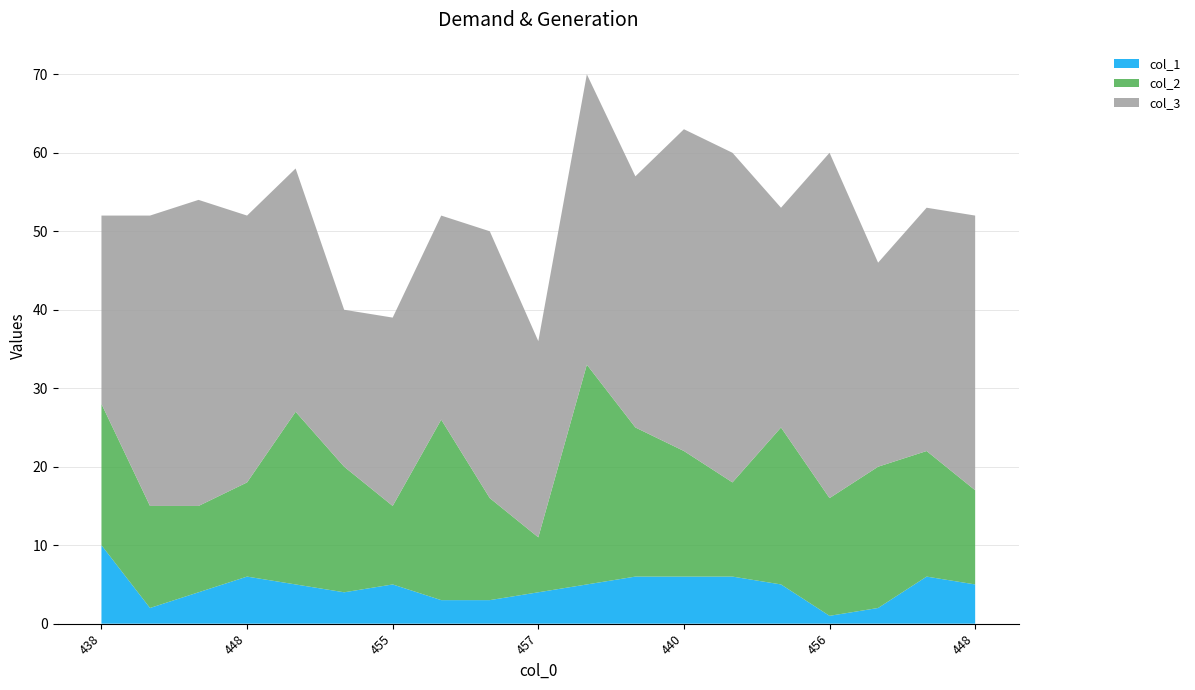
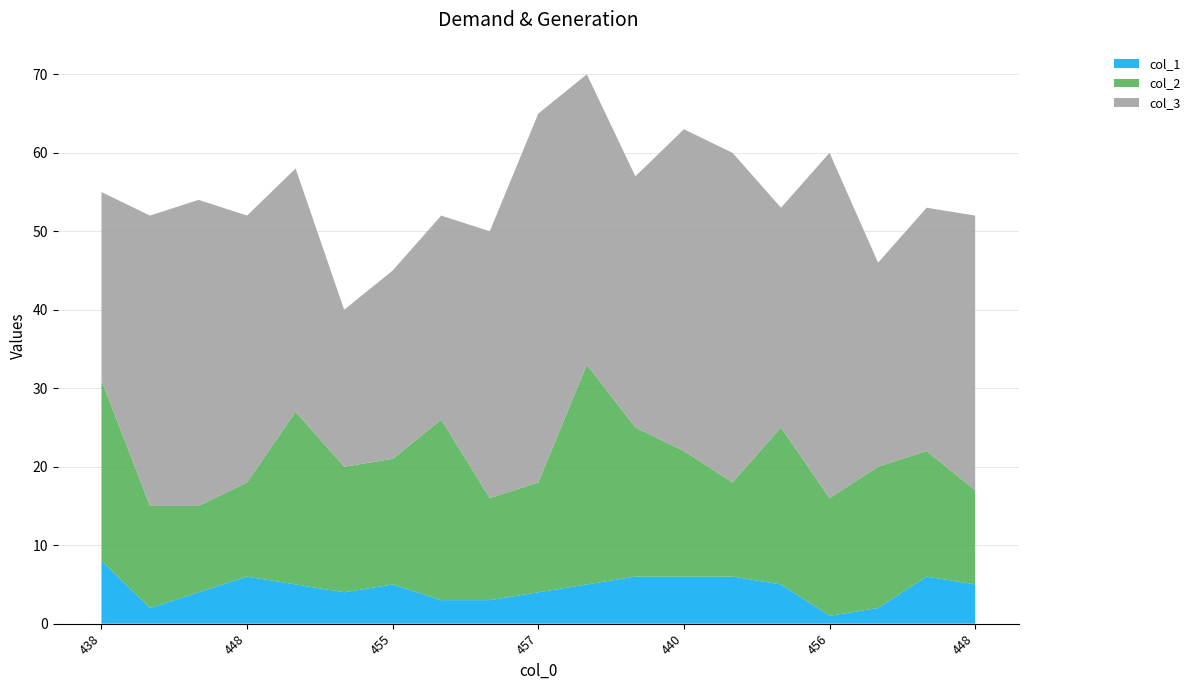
col_1, 438: 10 -> 8
col_2, 438: 18 -> 23
col_2, 455: 10 -> 16
col_2, 457: 7 -> 14
col_3, 457: 25 -> 47
